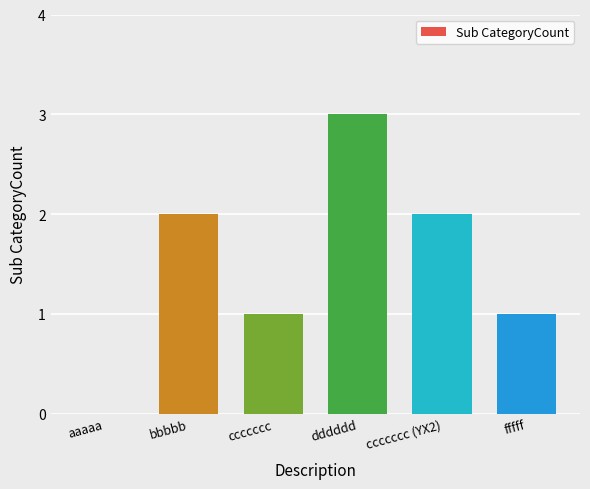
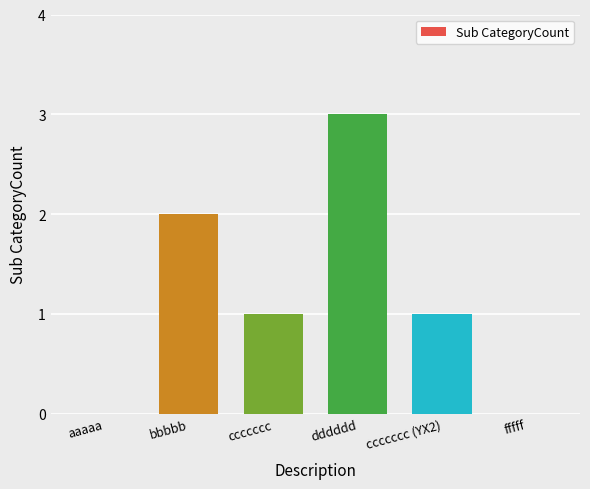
ccccccc (YX2): 2 -> 1
fffff: 1 -> 0
